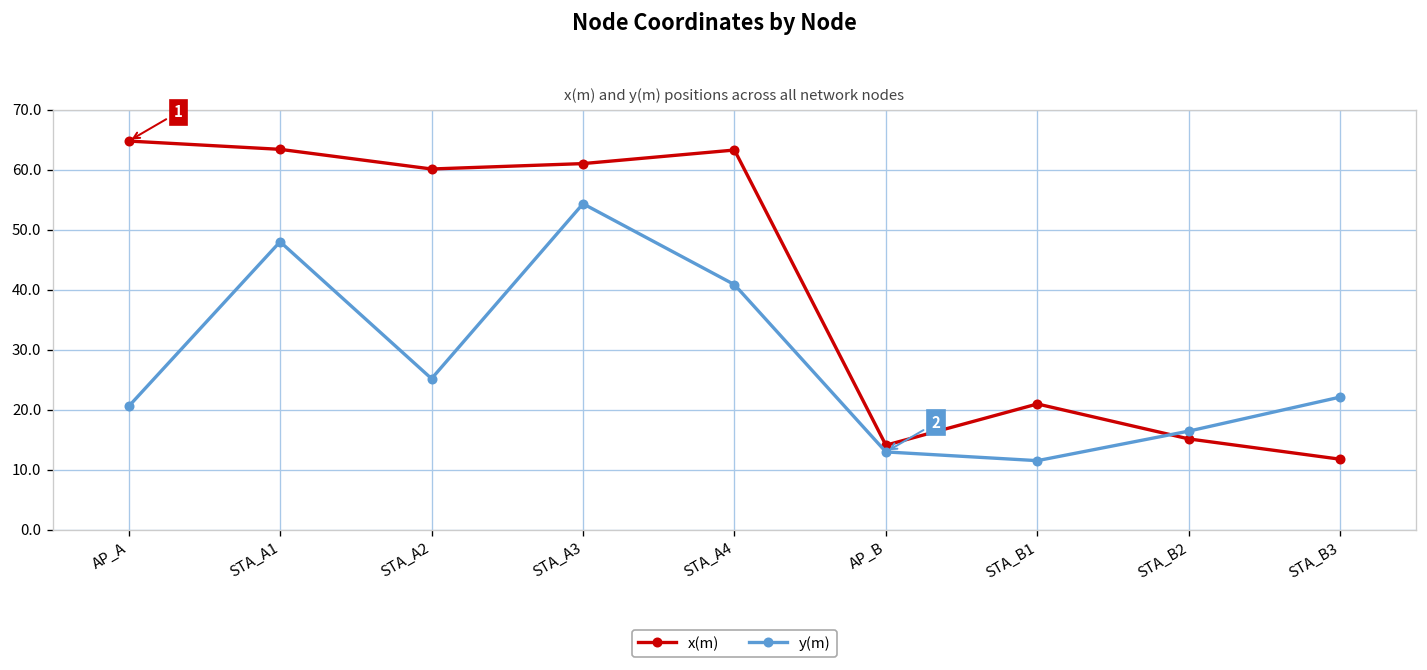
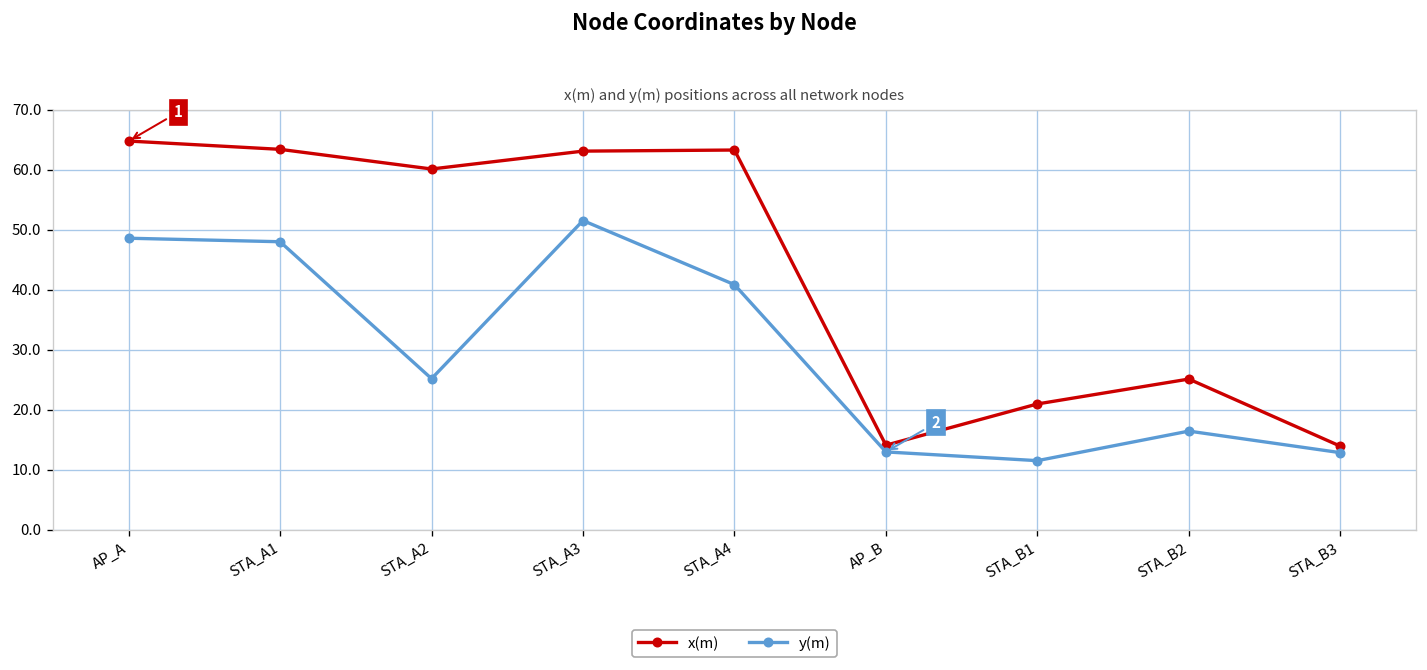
y(m), AP_A: 21 -> 49
x(m), STA_A3: 61 -> 63
y(m), STA_A3: 54 -> 52
x(m), STA_B2: 15 -> 25
x(m), STA_B3: 12 -> 14
y(m), STA_B3: 22 -> 13
